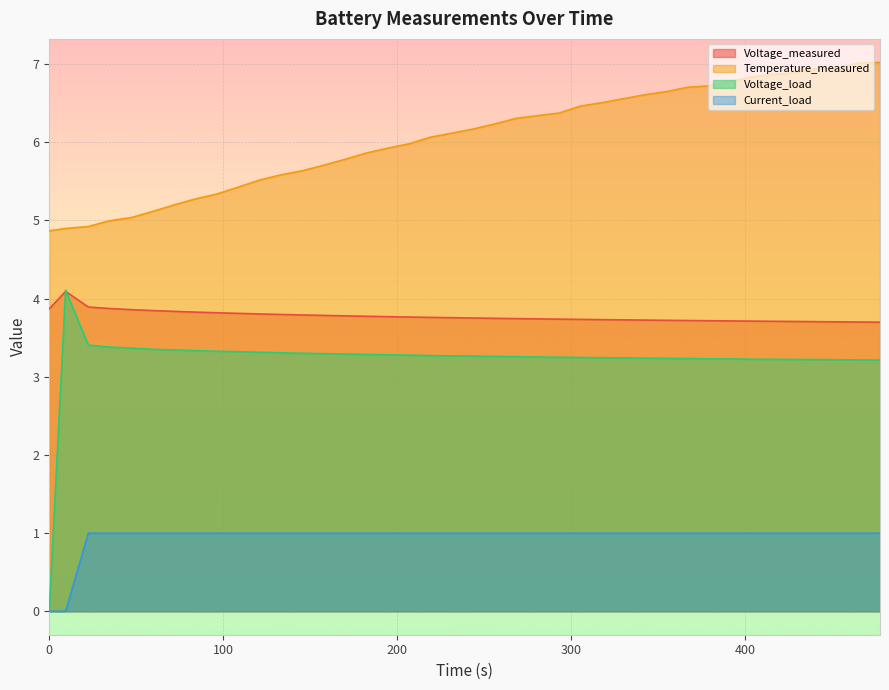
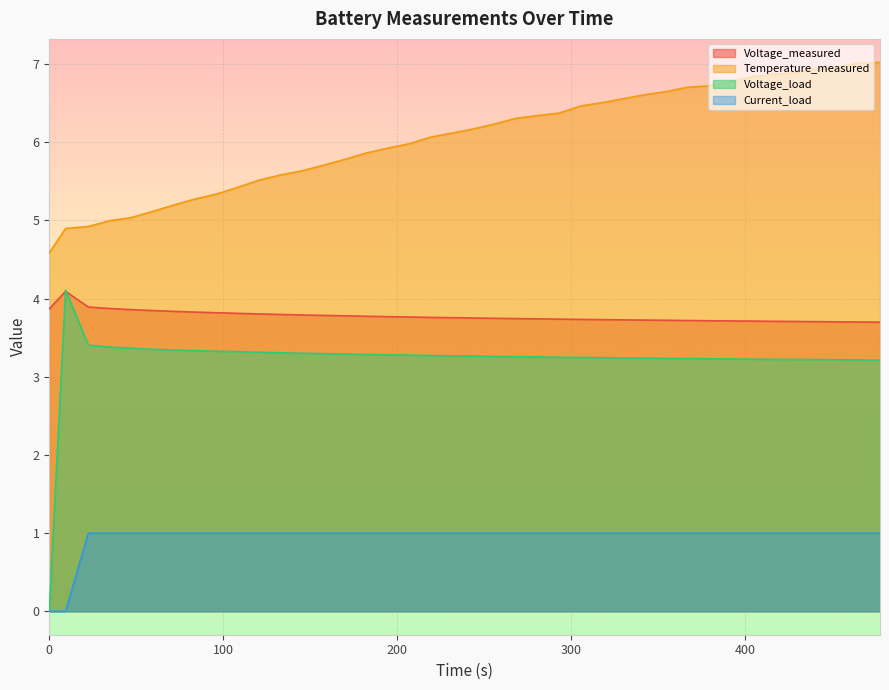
Temperature_measured, 0: 4.9 -> 4.6
